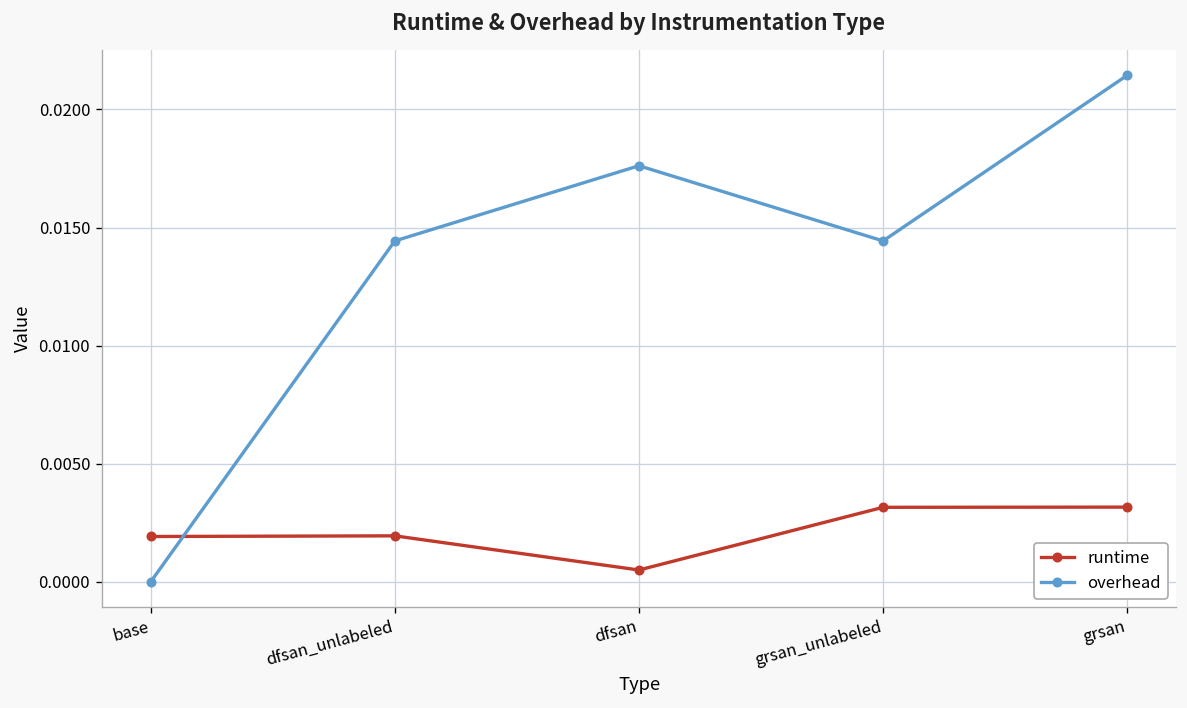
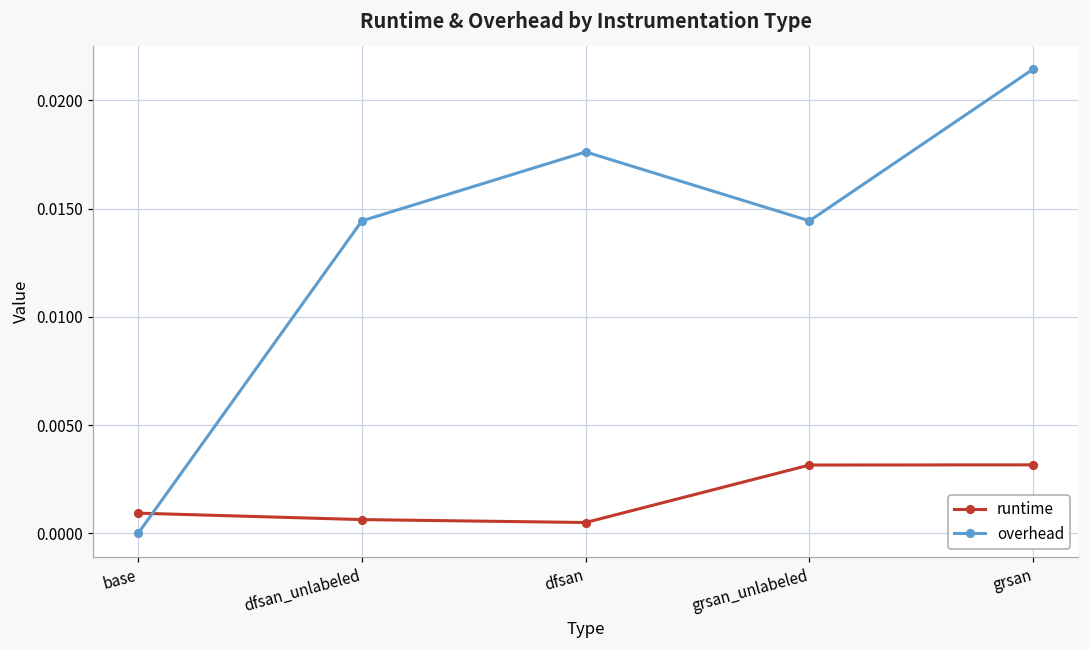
runtime, base: 0.0019 -> 0.0009
runtime, dfsan_unlabeled: 0.0019 -> 0.0006
